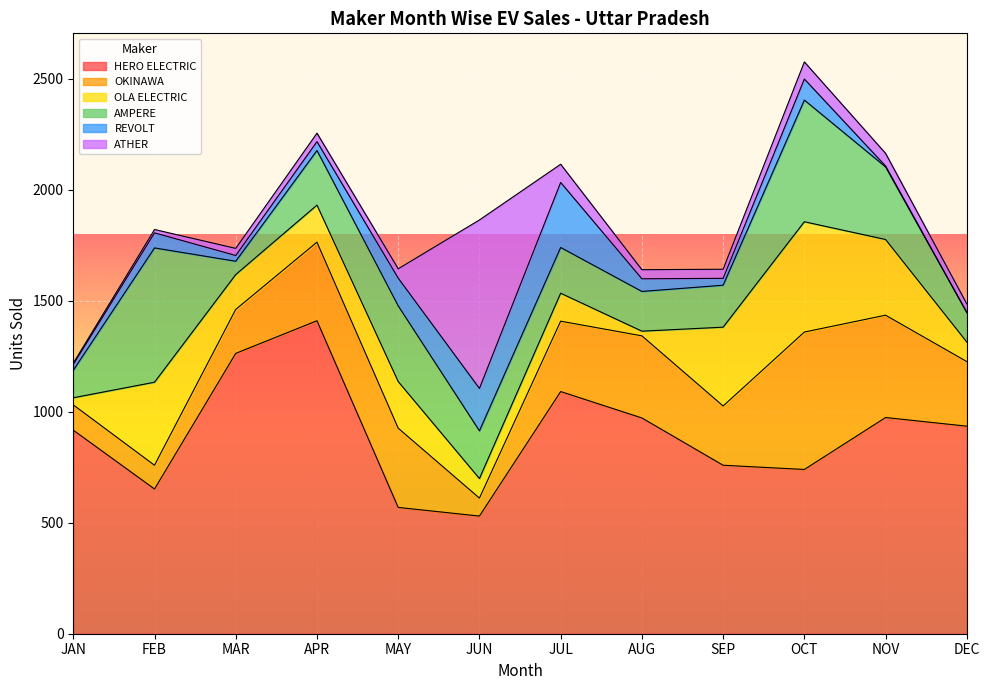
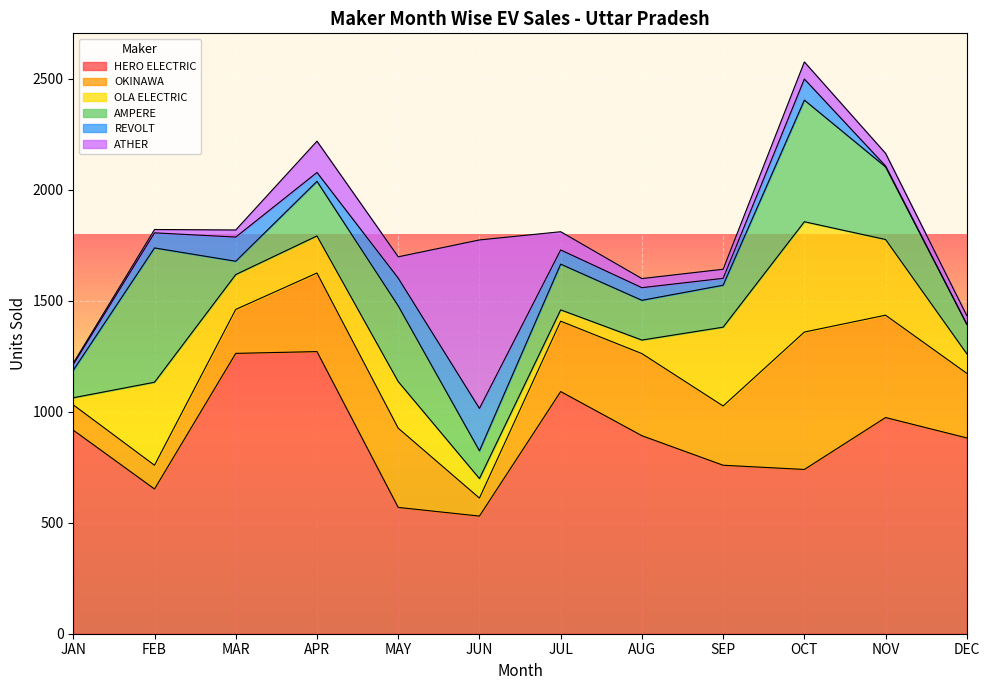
REVOLT, MAR: 30 -> 110
HERO ELECTRIC, APR: 1410 -> 1270
ATHER, APR: 40 -> 140
ATHER, MAY: 40 -> 100
AMPERE, JUN: 220 -> 130
OLA ELECTRIC, JUL: 130 -> 50
REVOLT, JUL: 290 -> 60
HERO ELECTRIC, AUG: 970 -> 890
OLA ELECTRIC, AUG: 20 -> 60
HERO ELECTRIC, DEC: 940 -> 880
